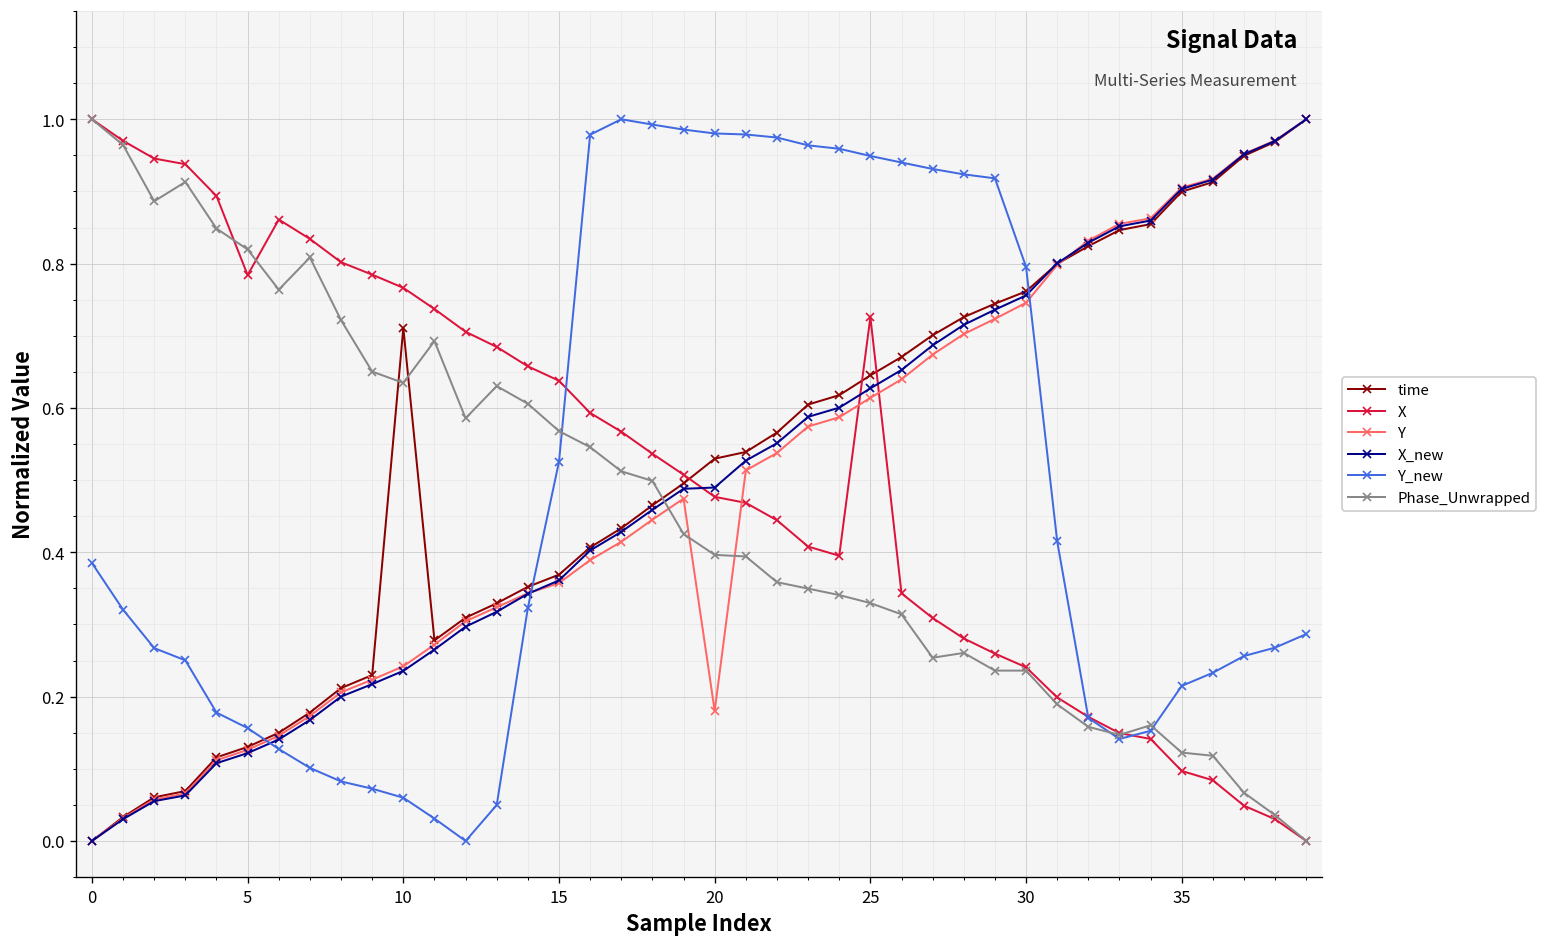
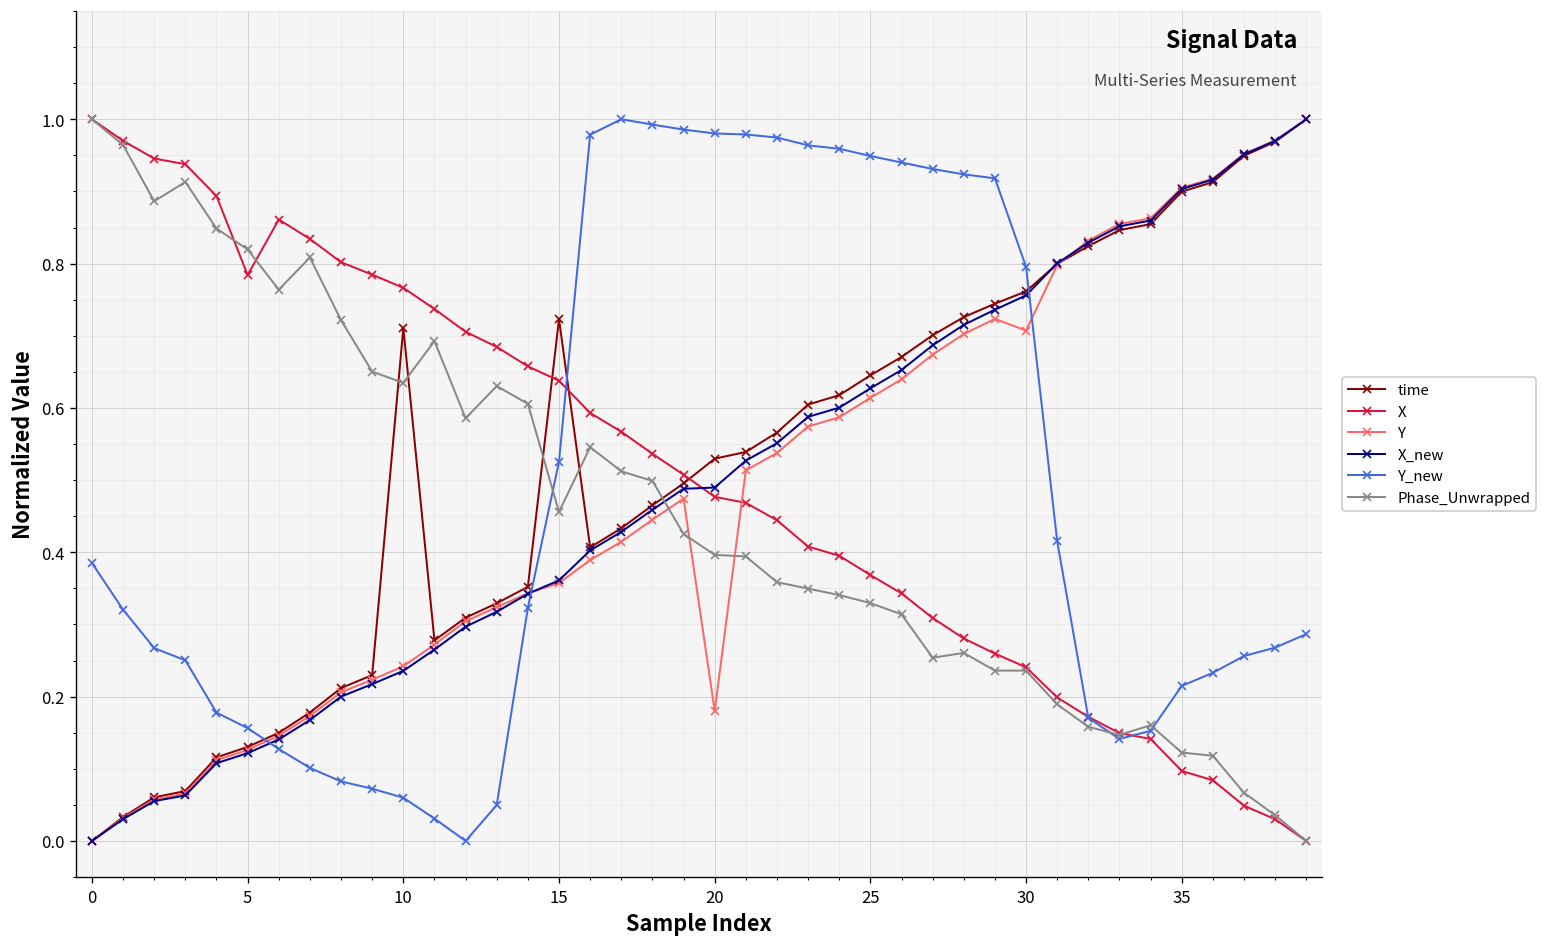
time, 15: 0.37 -> 0.72
Phase_Unwrapped, 15: 0.57 -> 0.46
X, 25: 0.73 -> 0.37
Y, 30: 0.75 -> 0.71
